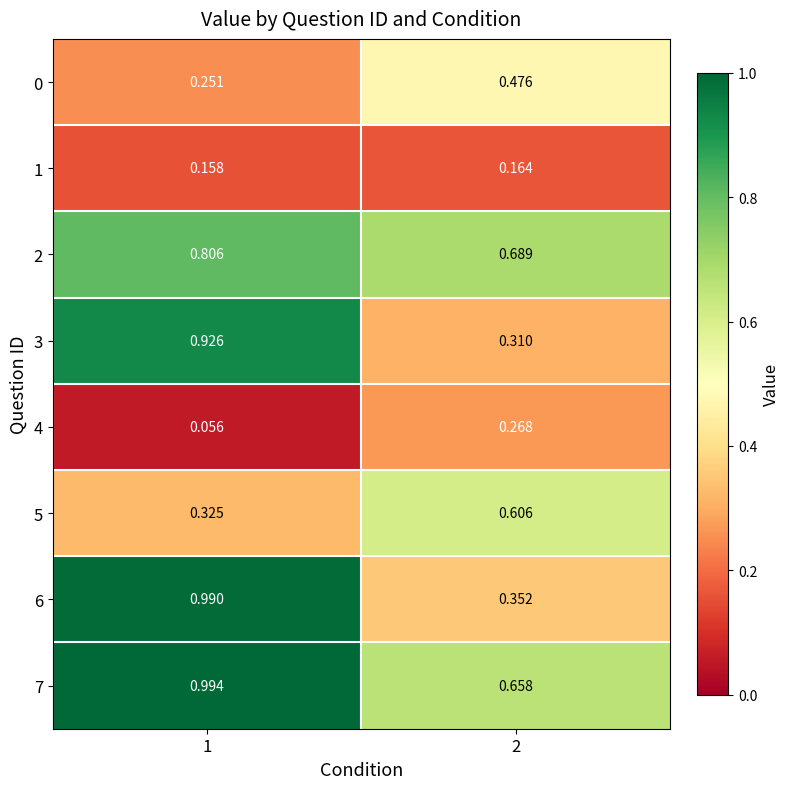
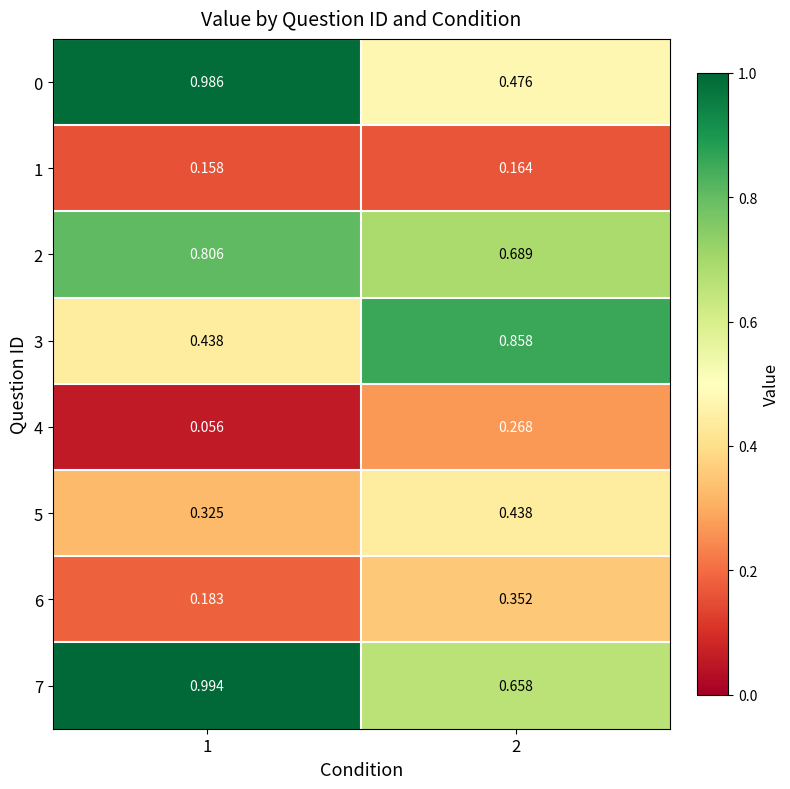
0, 1: 0.251 -> 0.986
3, 1: 0.926 -> 0.438
3, 2: 0.310 -> 0.858
5, 2: 0.606 -> 0.438
6, 1: 0.990 -> 0.183
